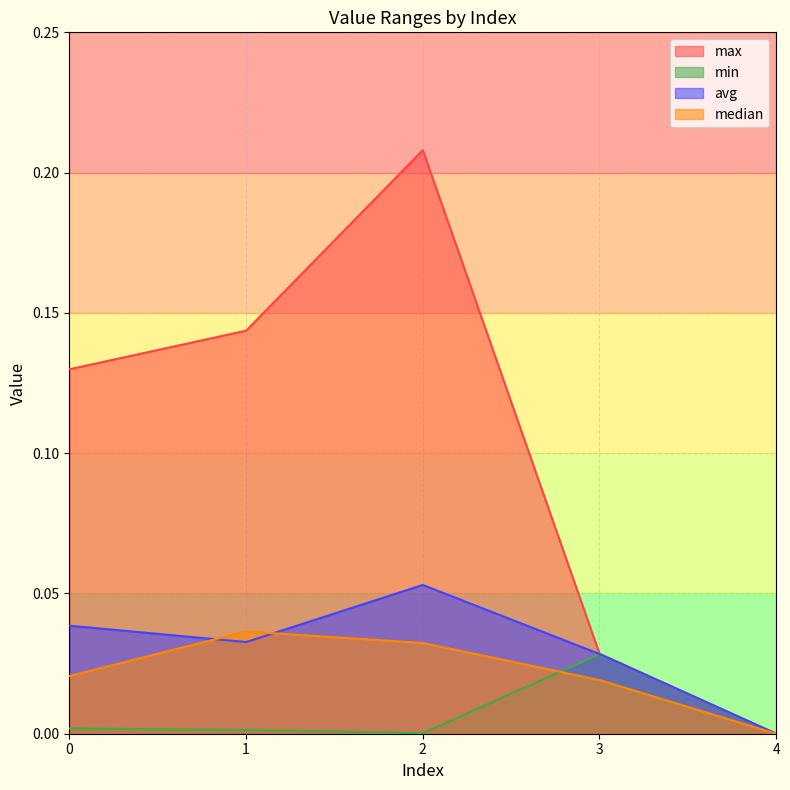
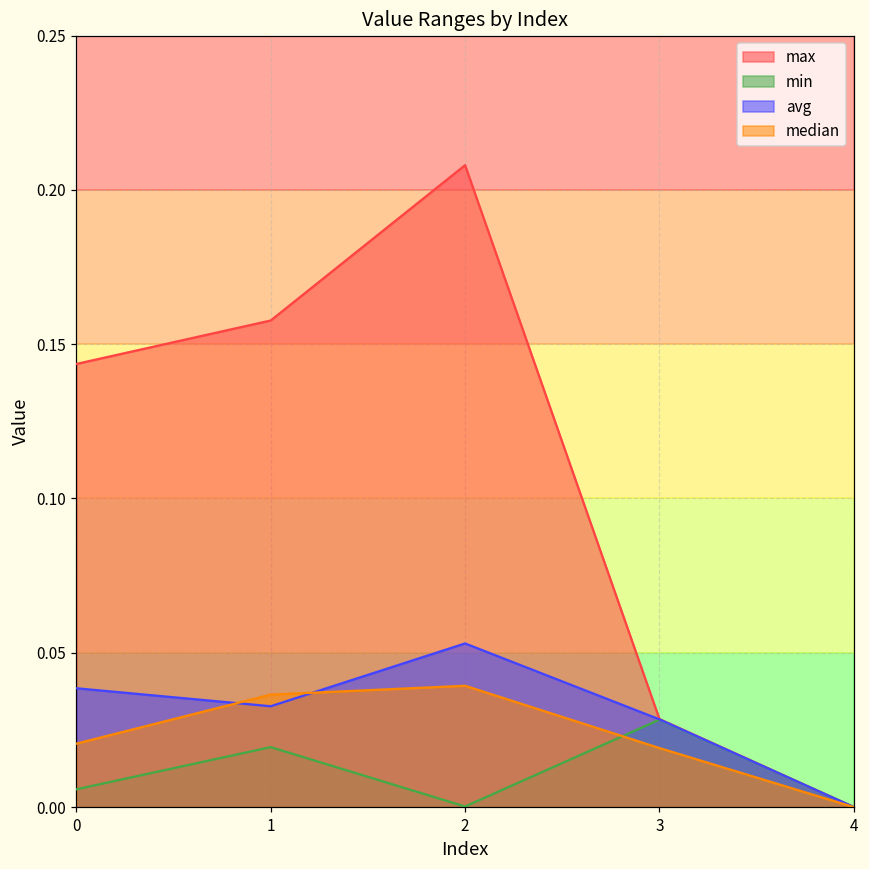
max, 0: 0.130 -> 0.144
min, 0: 0.002 -> 0.006
max, 1: 0.144 -> 0.158
min, 1: 0.001 -> 0.019
median, 2: 0.032 -> 0.039
